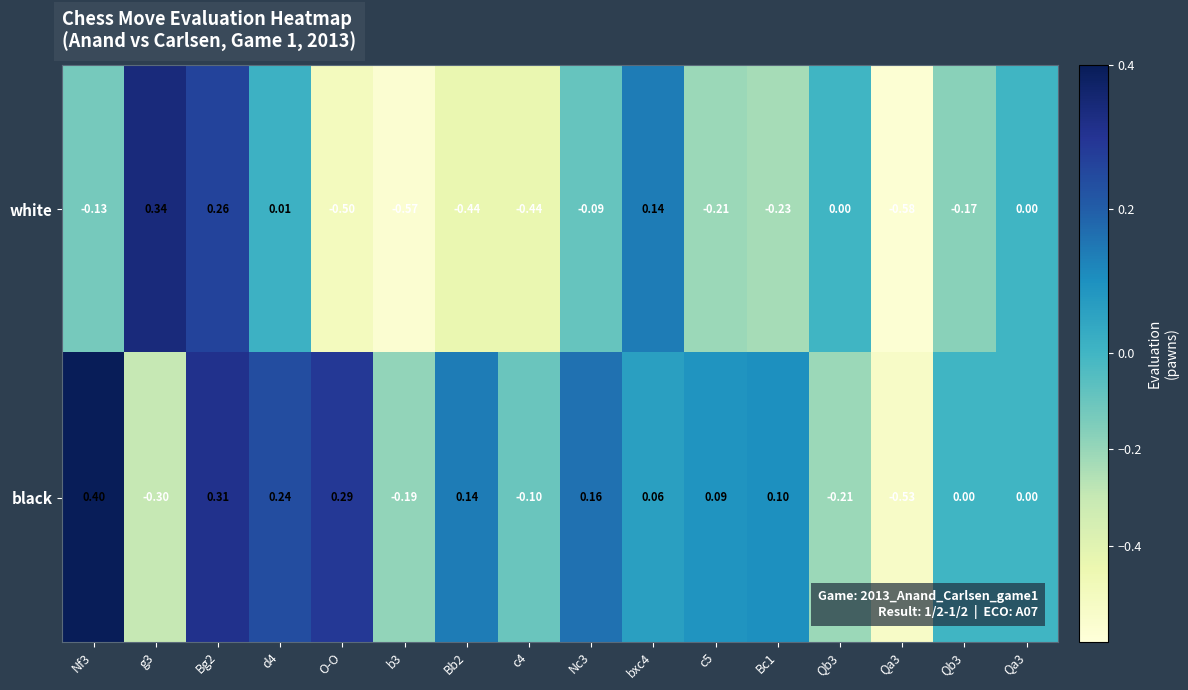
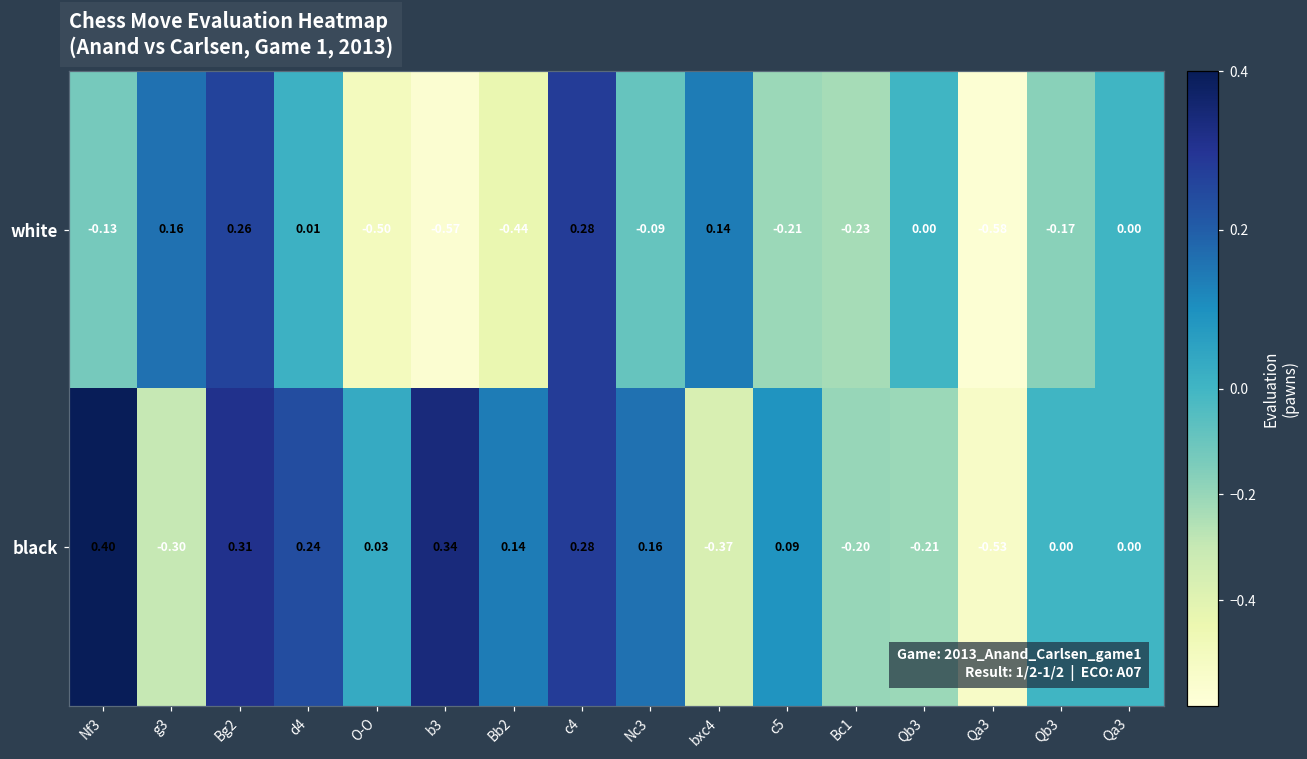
white, g3: 0.34 -> 0.16
white, c4: -0.44 -> 0.28
black, O-O: 0.29 -> 0.03
black, b3: -0.19 -> 0.34
black, c4: -0.10 -> 0.28
black, bxc4: 0.06 -> -0.37
black, Bc1: 0.10 -> -0.20
